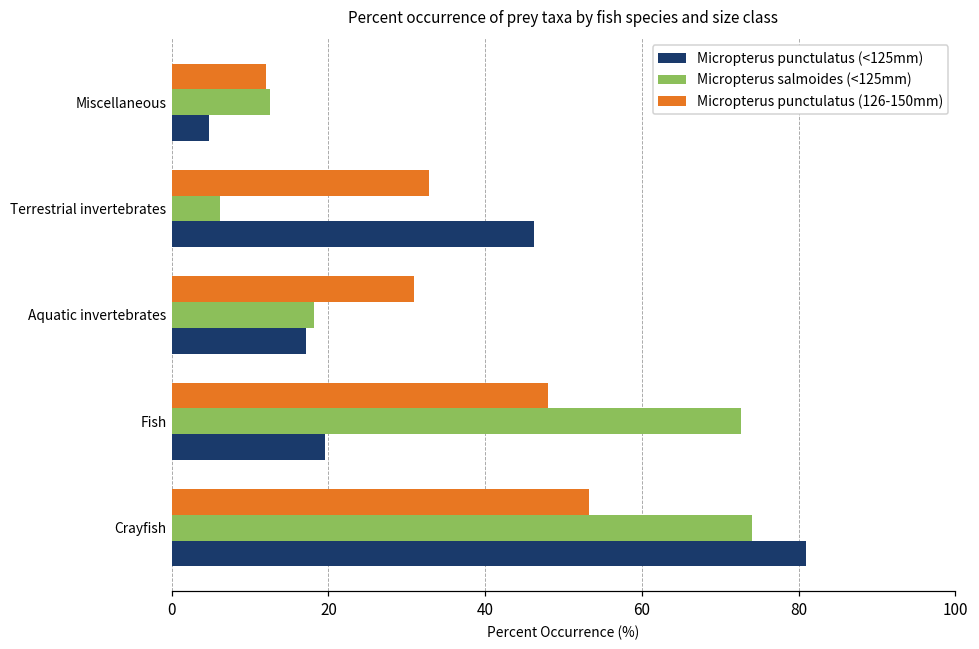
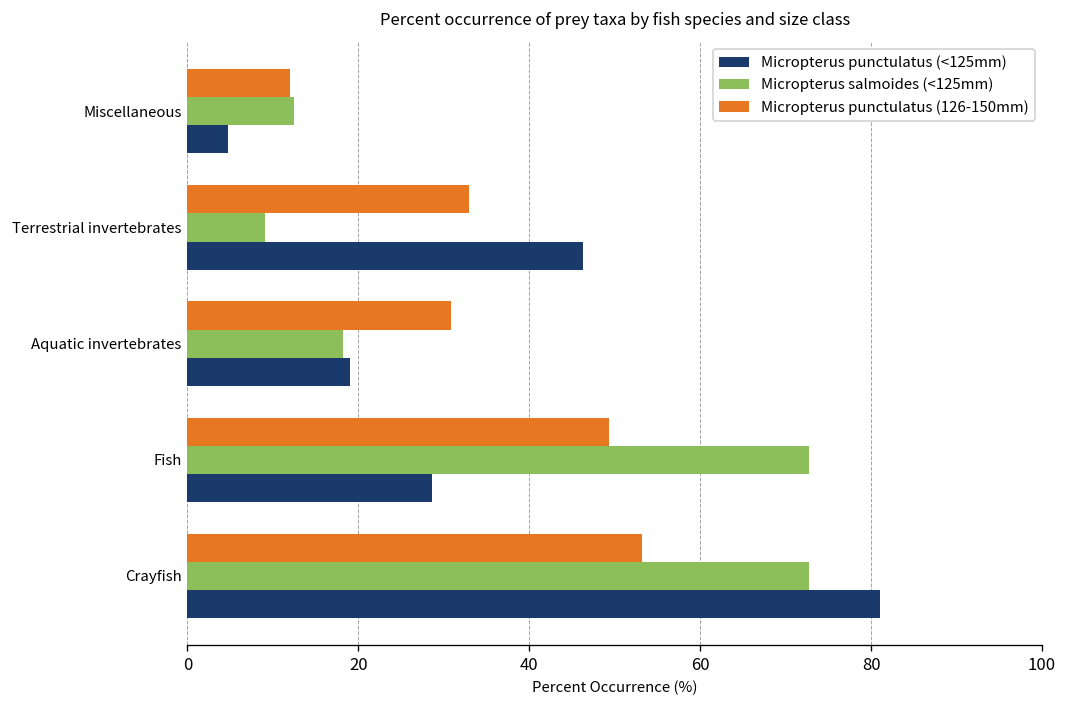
Micropterus salmoides (<125mm), Terrestrial invertebrates: 6 -> 9
Micropterus punctulatus (<125mm), Aquatic invertebrates: 17 -> 19
Micropterus punctulatus (126-150mm), Fish: 48 -> 49
Micropterus punctulatus (<125mm), Fish: 20 -> 29
Micropterus salmoides (<125mm), Crayfish: 74 -> 73
